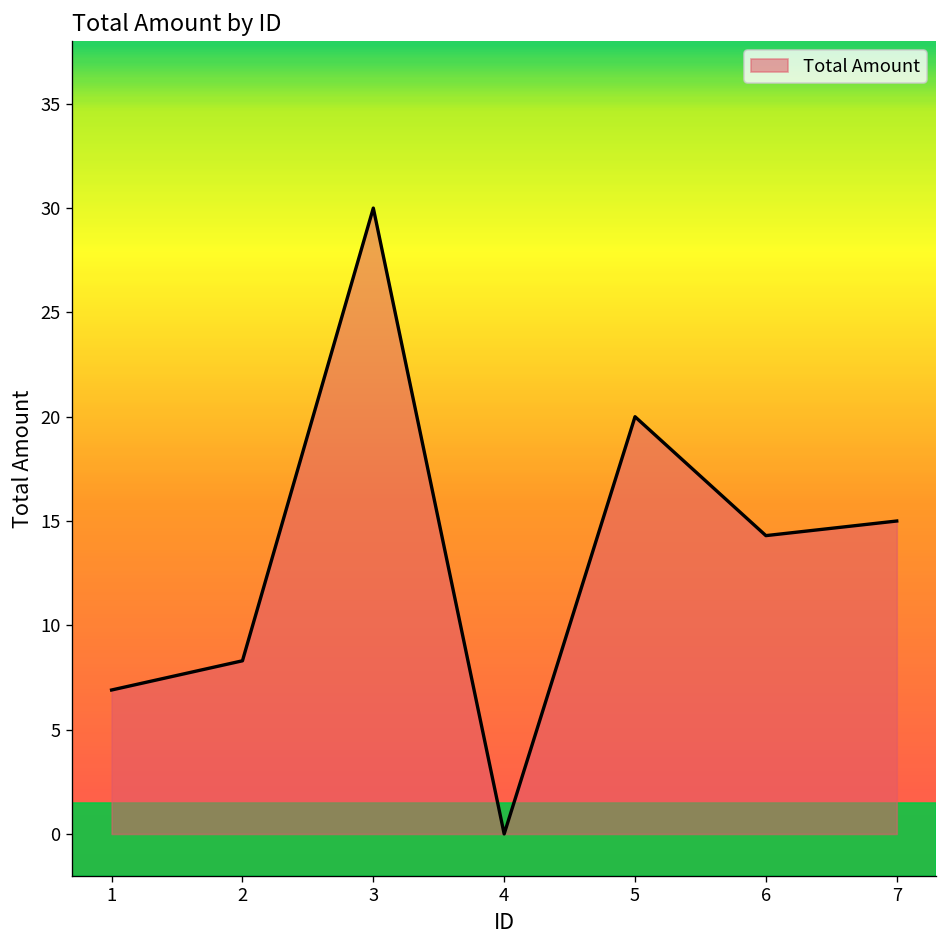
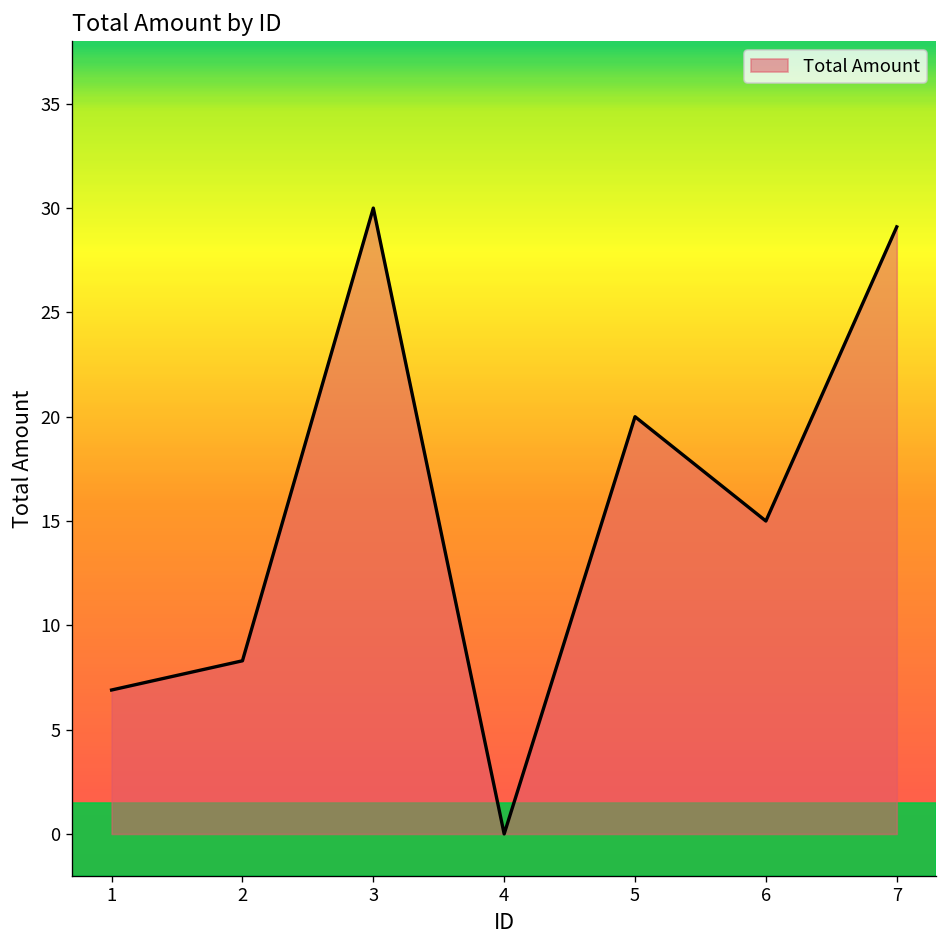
6: 14.3 -> 15.0
7: 15.0 -> 29.1
